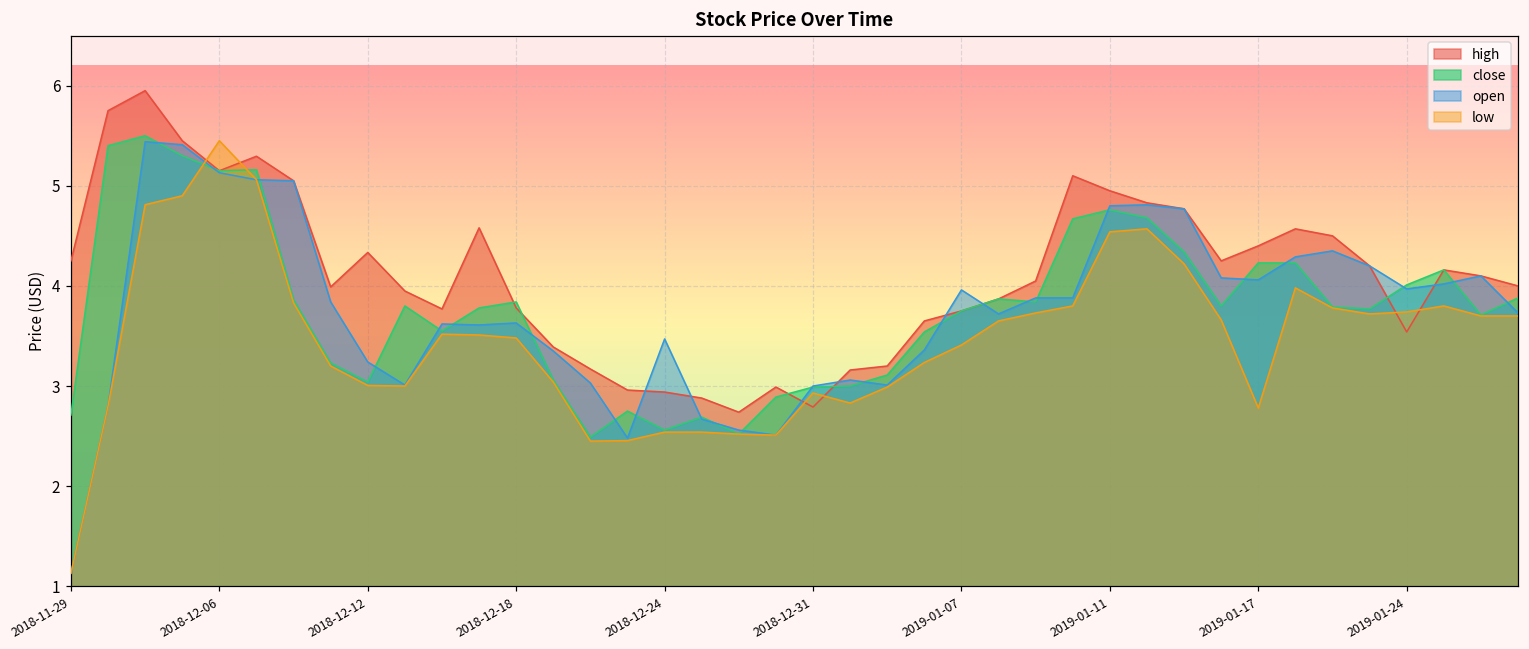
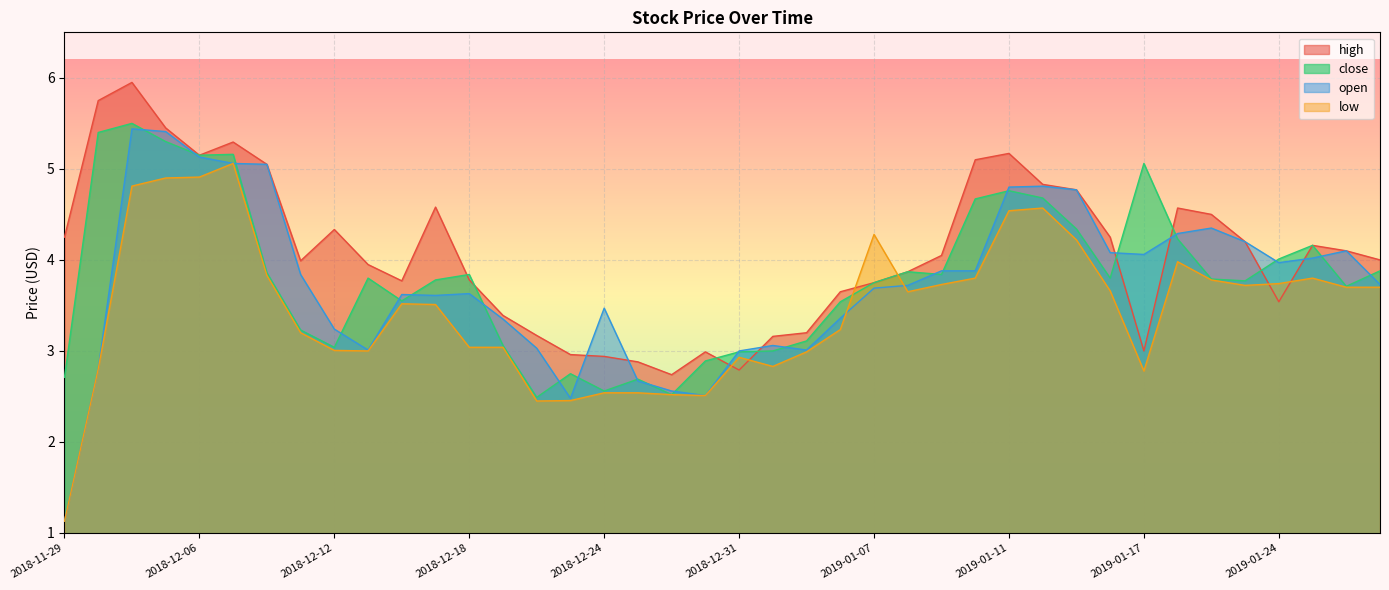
low, 2018-12-06: 5.5 -> 4.9
low, 2018-12-18: 3.5 -> 3.0
open, 2019-01-07: 4.0 -> 3.7
low, 2019-01-07: 3.4 -> 4.3
high, 2019-01-11: 5.0 -> 5.2
high, 2019-01-17: 4.4 -> 3.0
close, 2019-01-17: 4.2 -> 5.1
